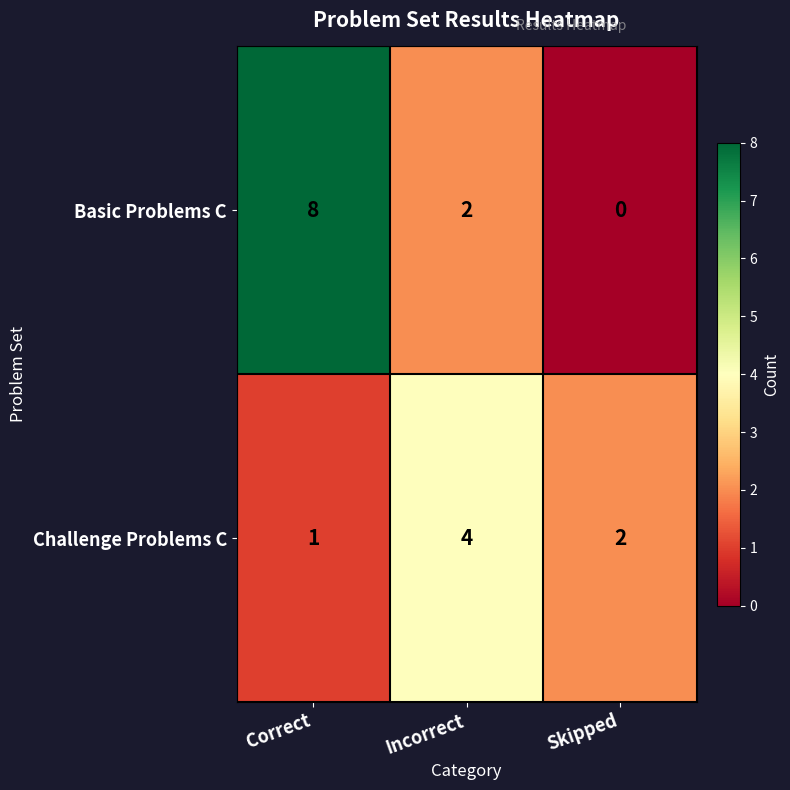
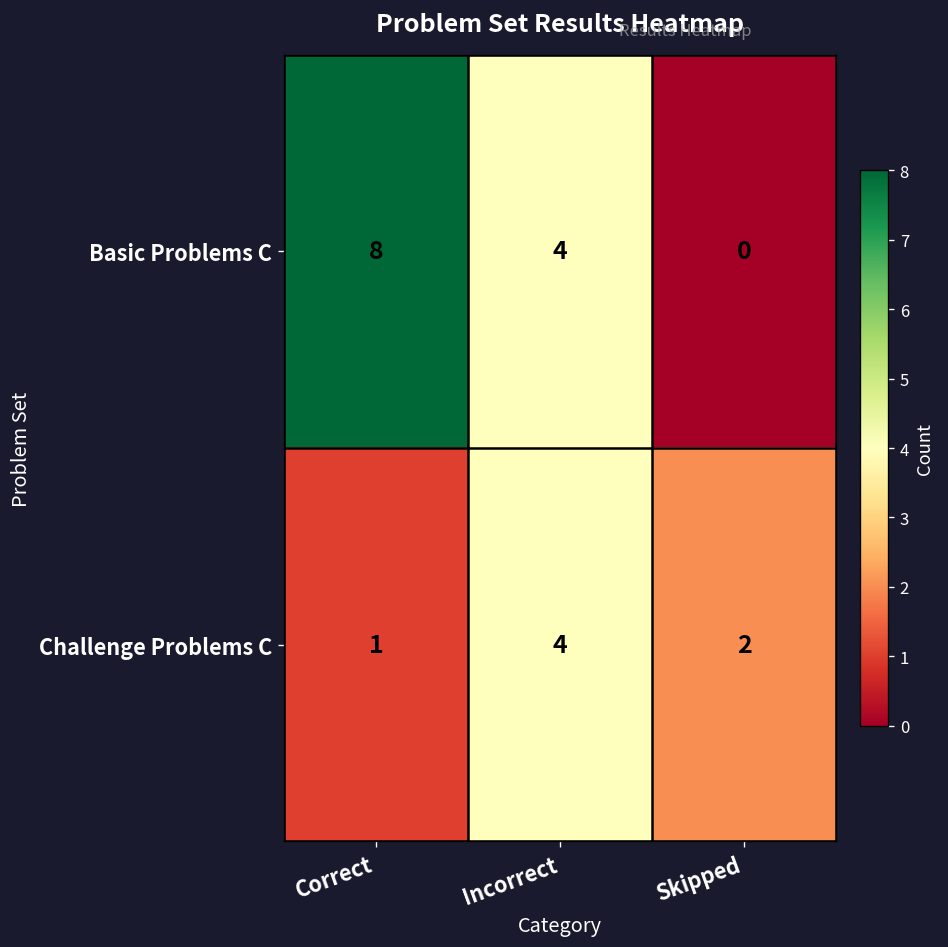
Basic Problems C, Incorrect: 2 -> 4
